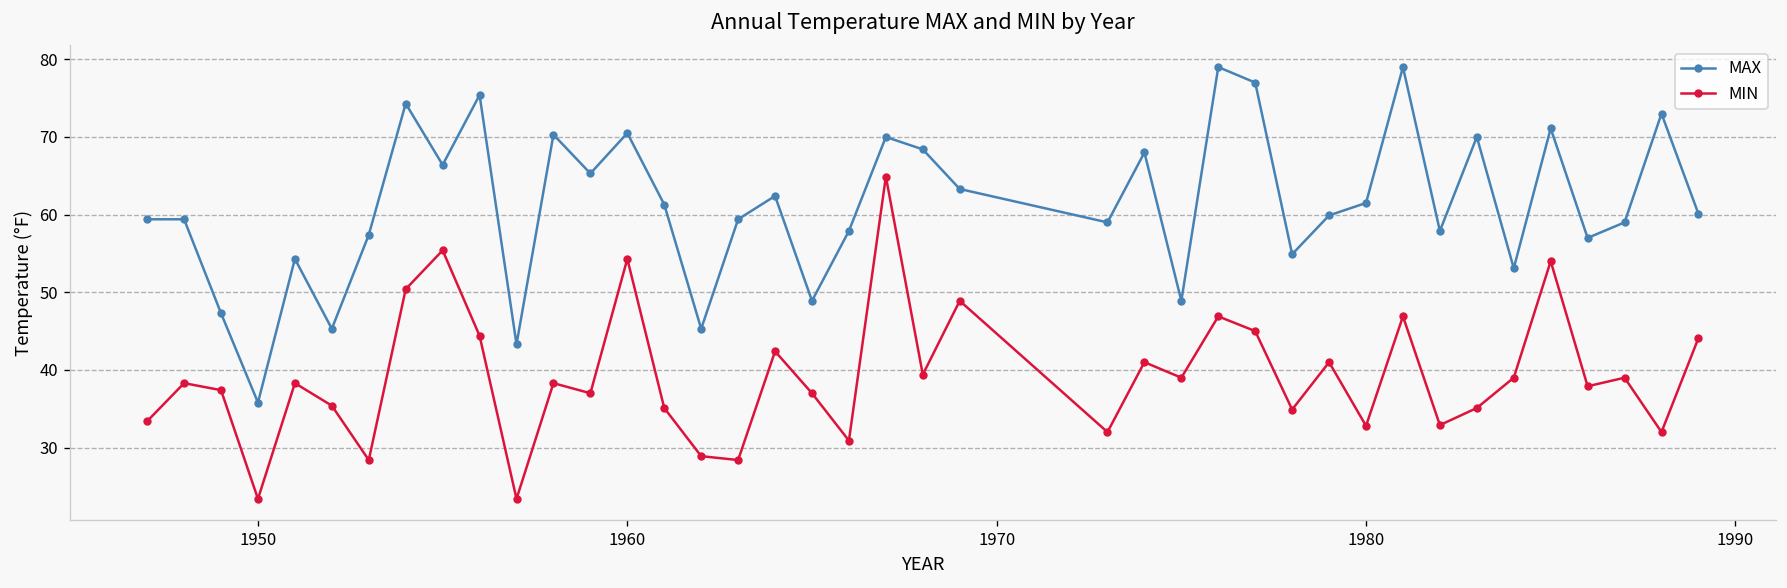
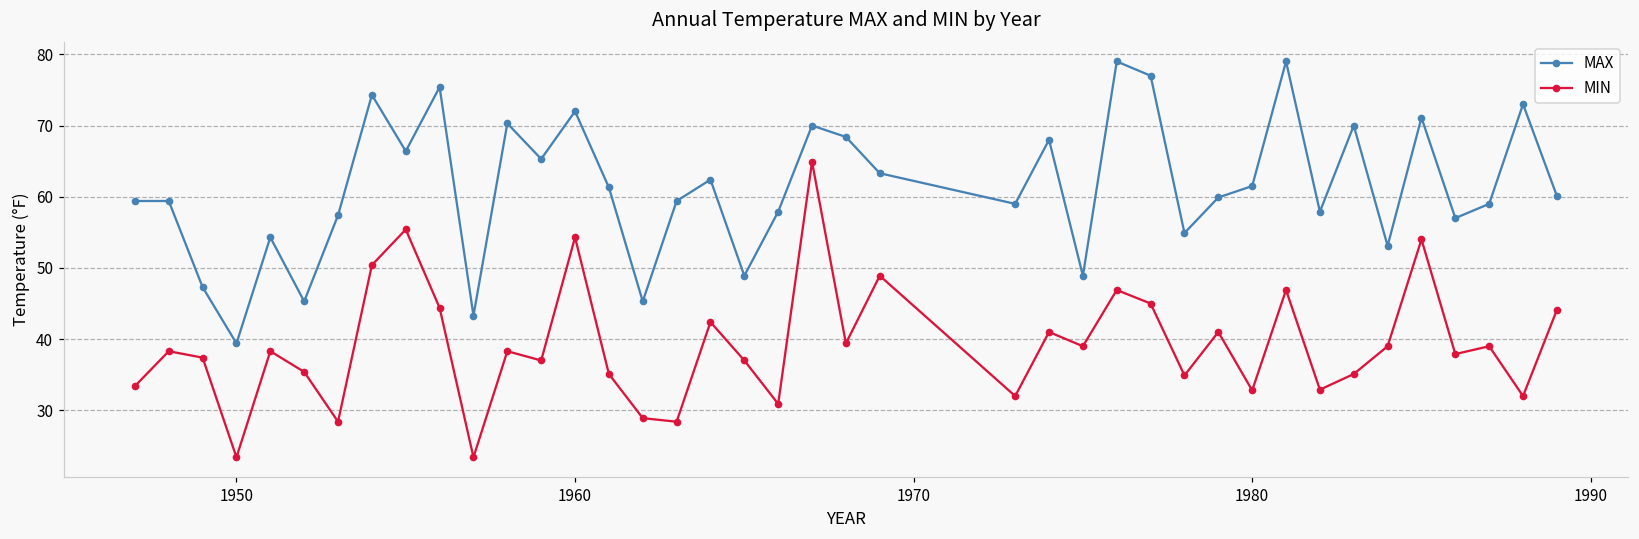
MAX, 1950: 36 -> 39
MAX, 1960: 71 -> 72
